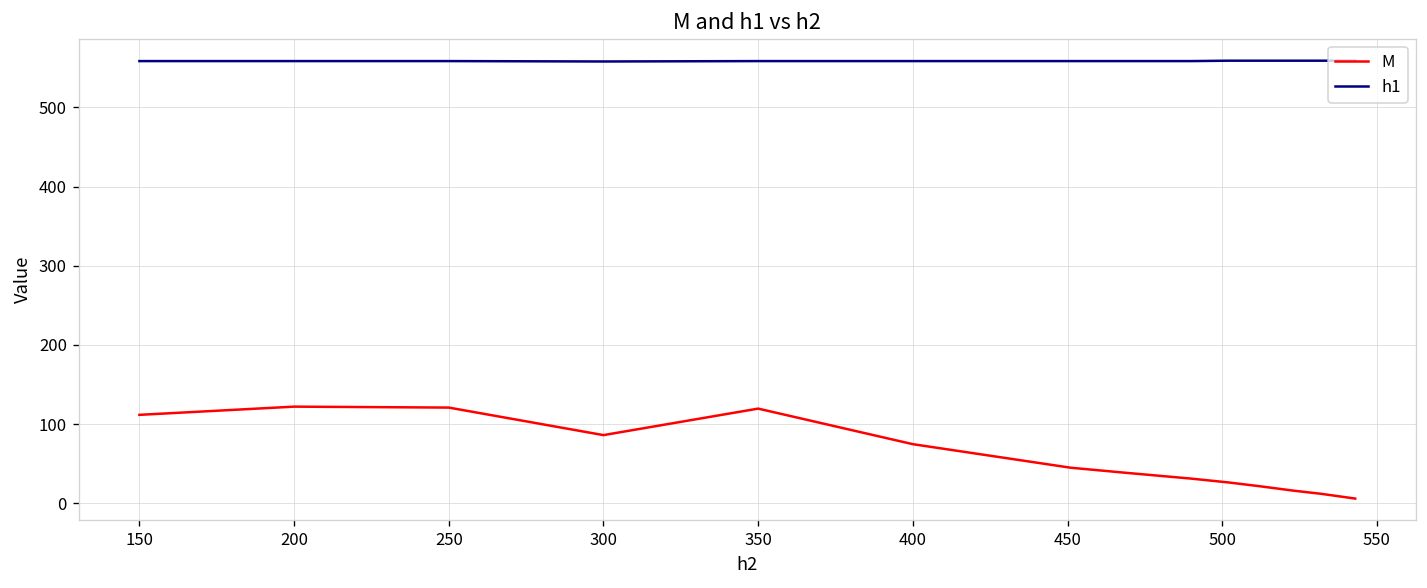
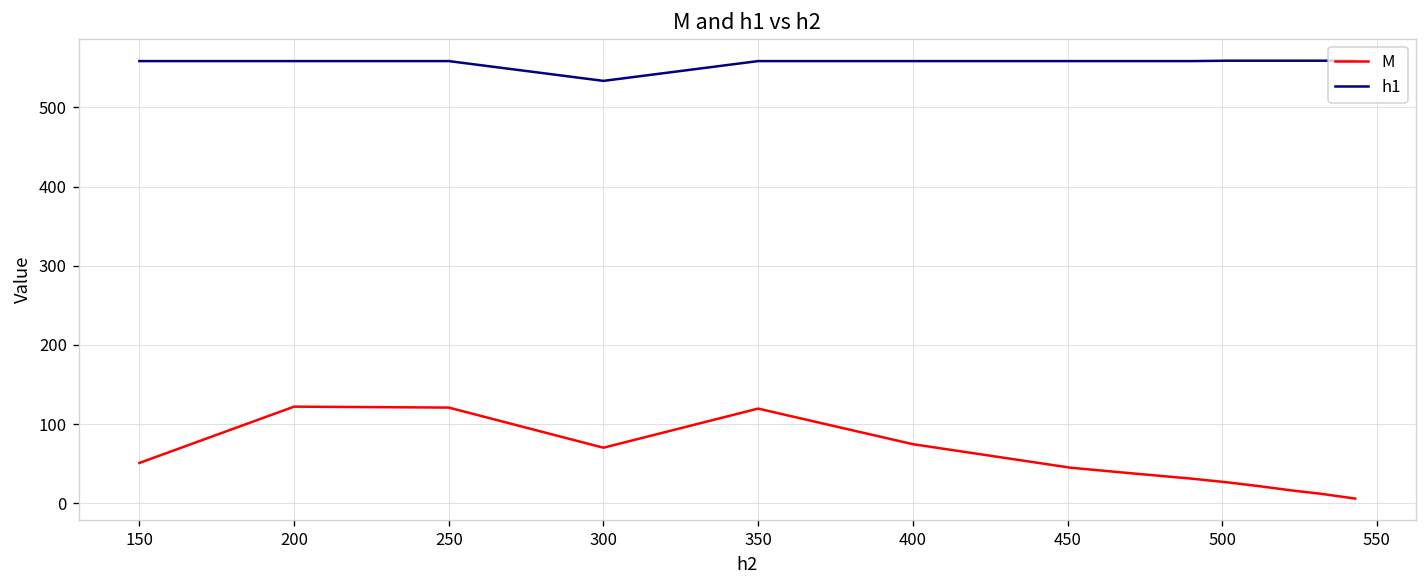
M, 150: 110 -> 50
M, 300: 90 -> 70
h1, 300: 560 -> 530
